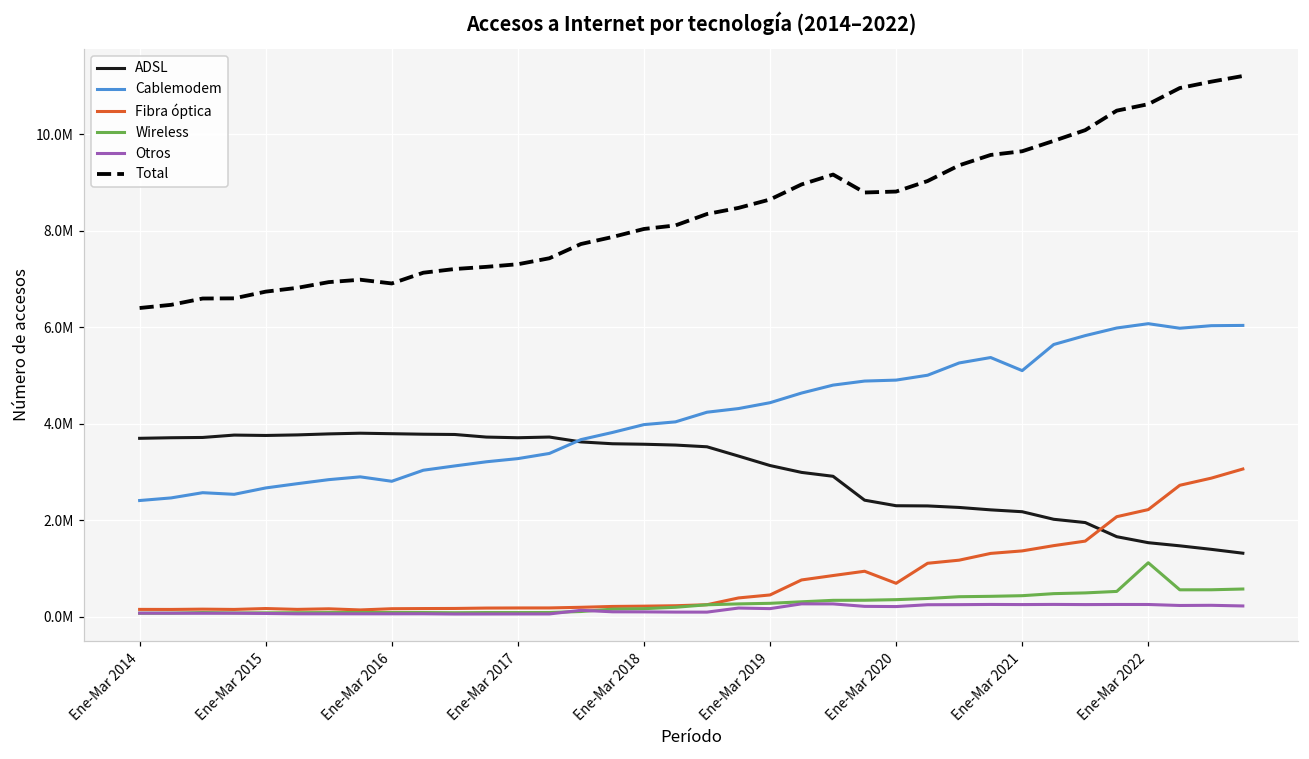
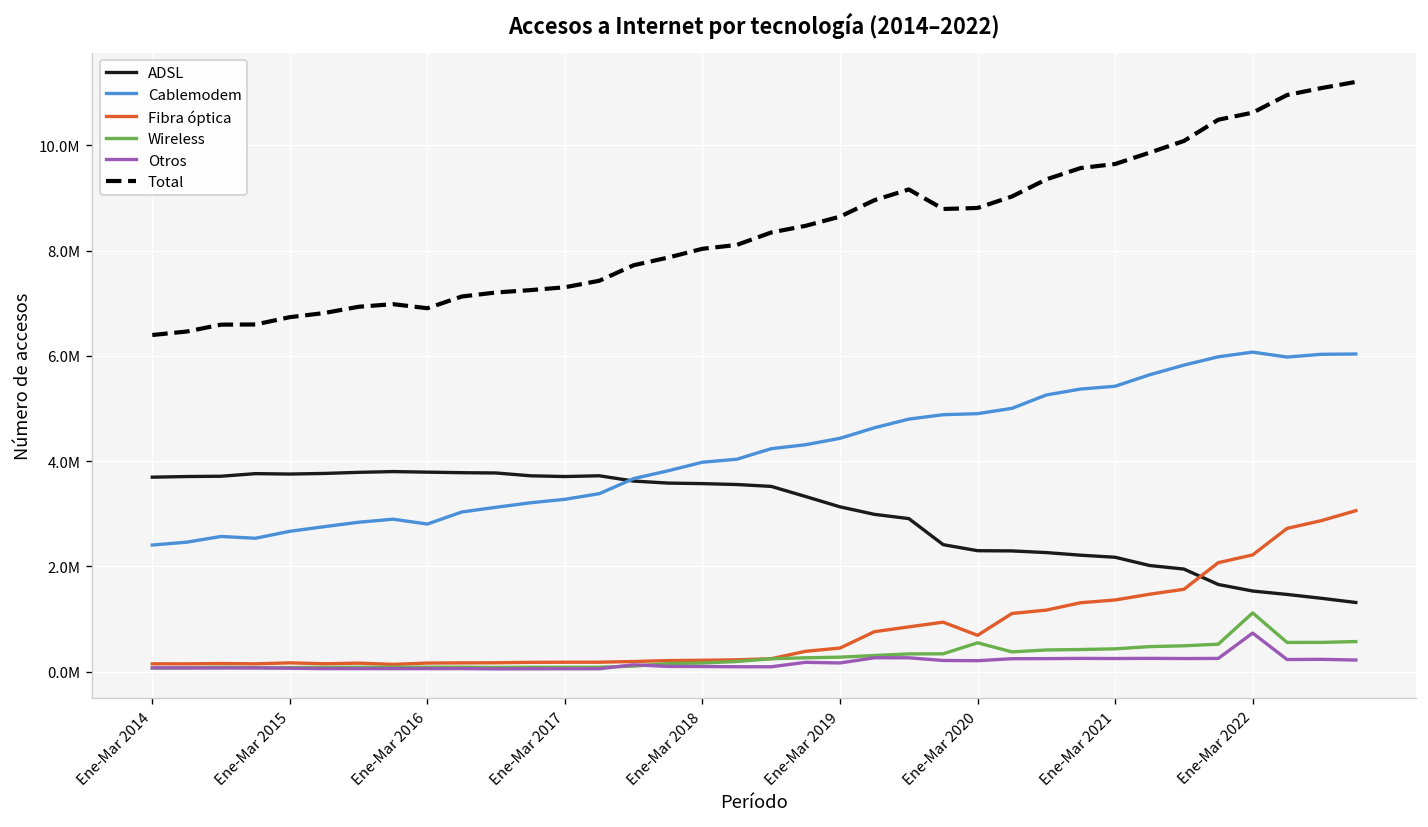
Wireless, Ene-Mar 2020: 400000 -> 500000
Cablemodem, Ene-Mar 2021: 5100000 -> 5400000
Otros, Ene-Mar 2022: 300000 -> 700000
